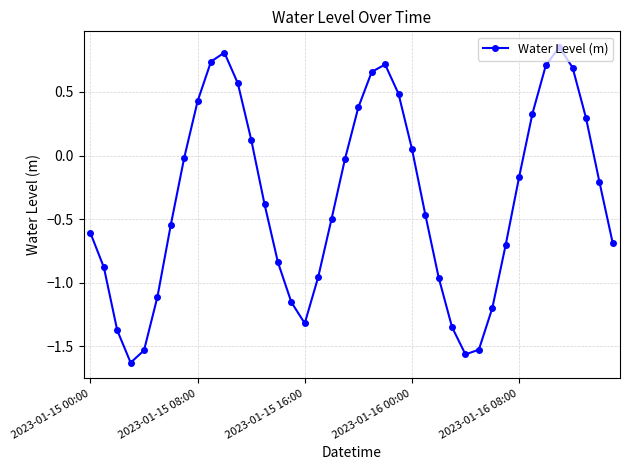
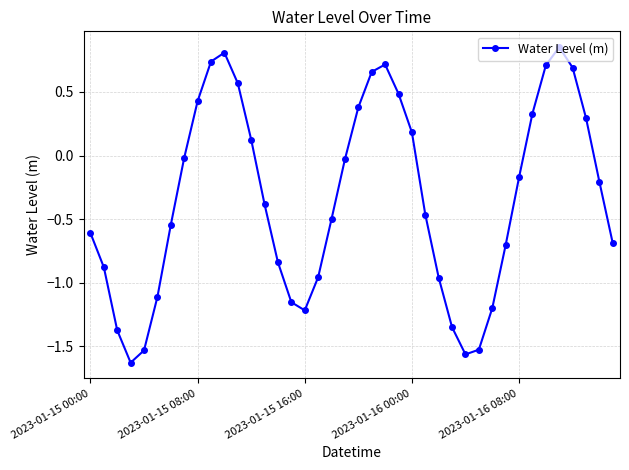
2023-01-15 16:00: -1.32 -> -1.22
2023-01-16 00:00: 0.05 -> 0.18
